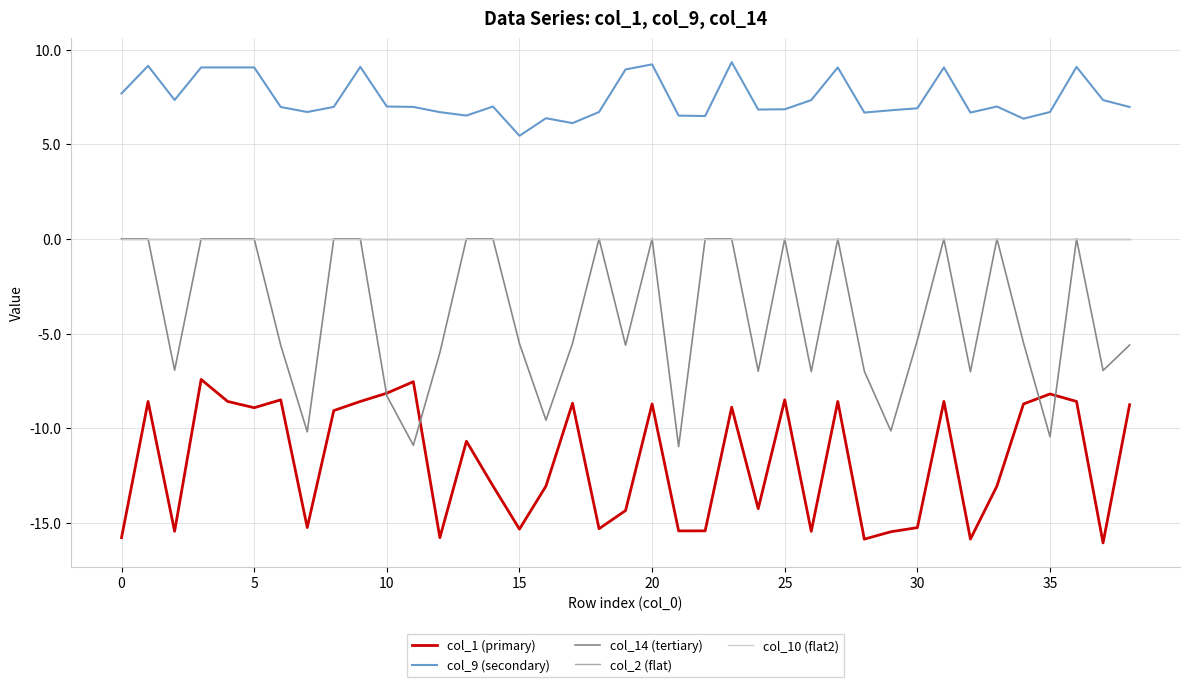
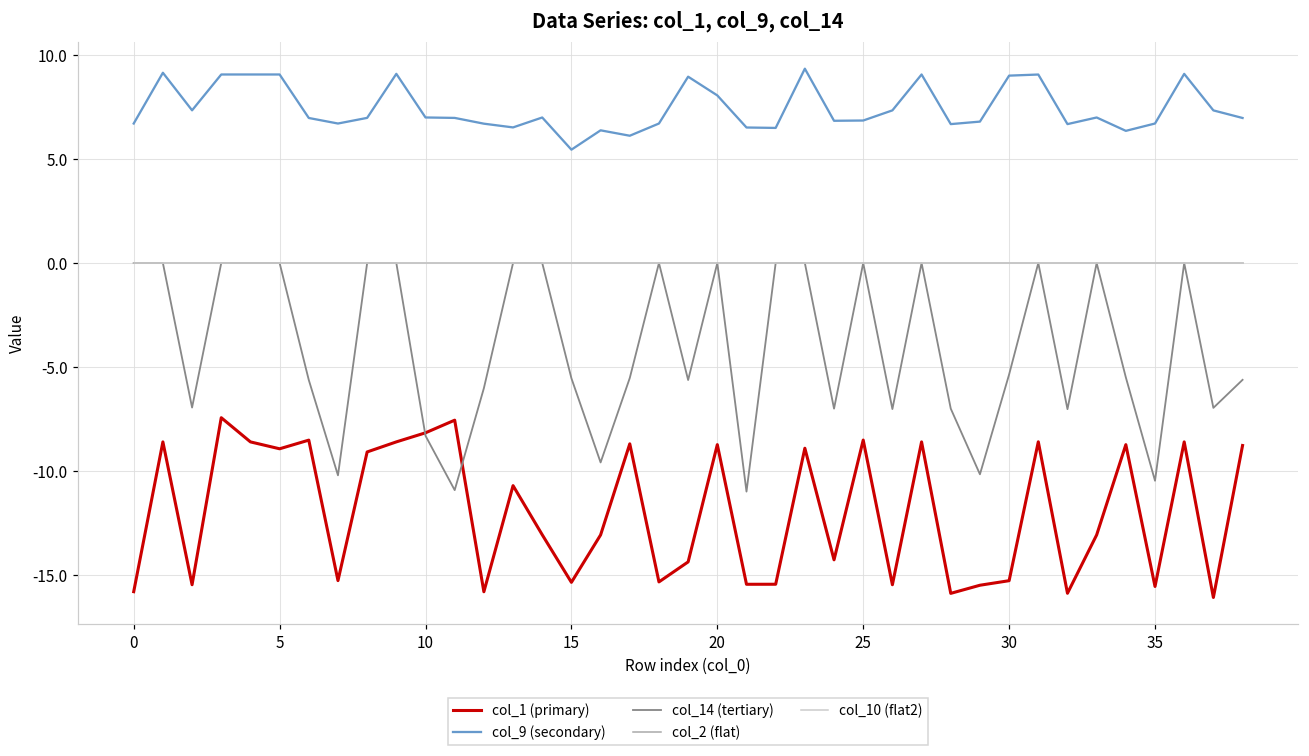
col_9 (secondary), 0: 7.7 -> 6.7
col_9 (secondary), 20: 9.2 -> 8.0
col_9 (secondary), 30: 6.9 -> 9.0
col_1 (primary), 35: -8.2 -> -15.5
